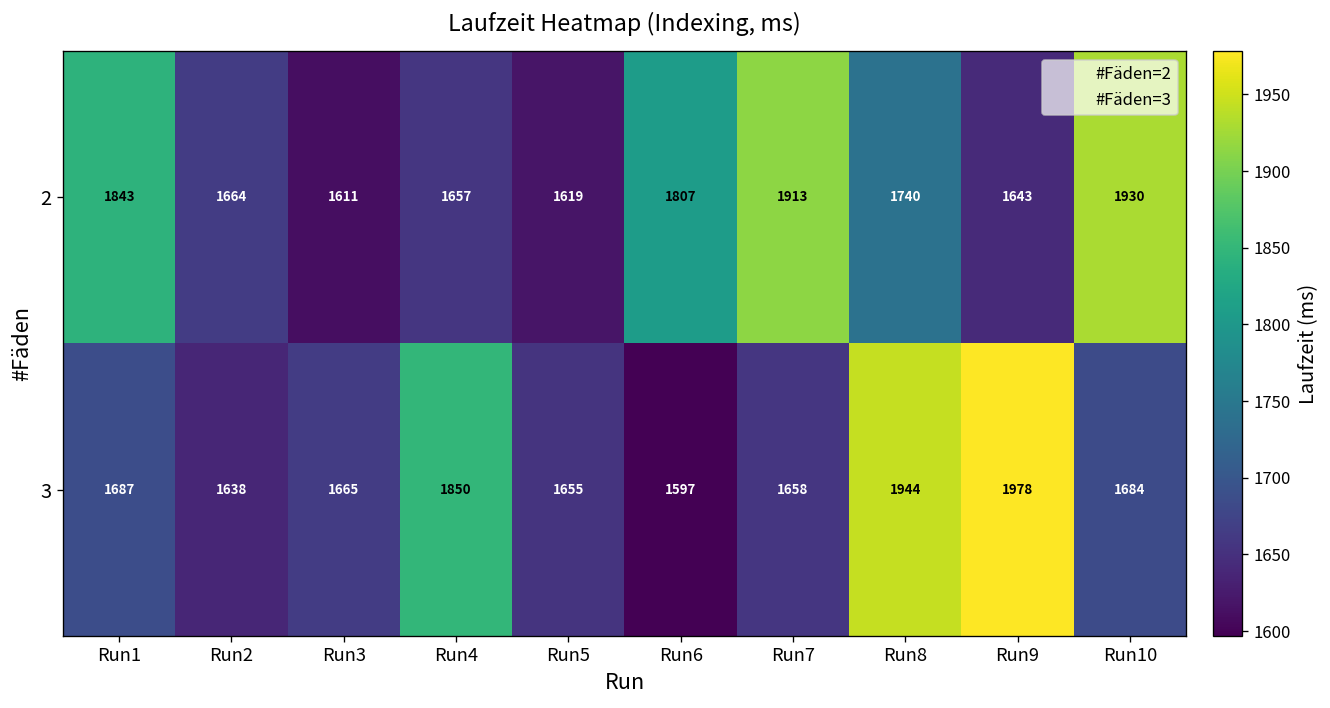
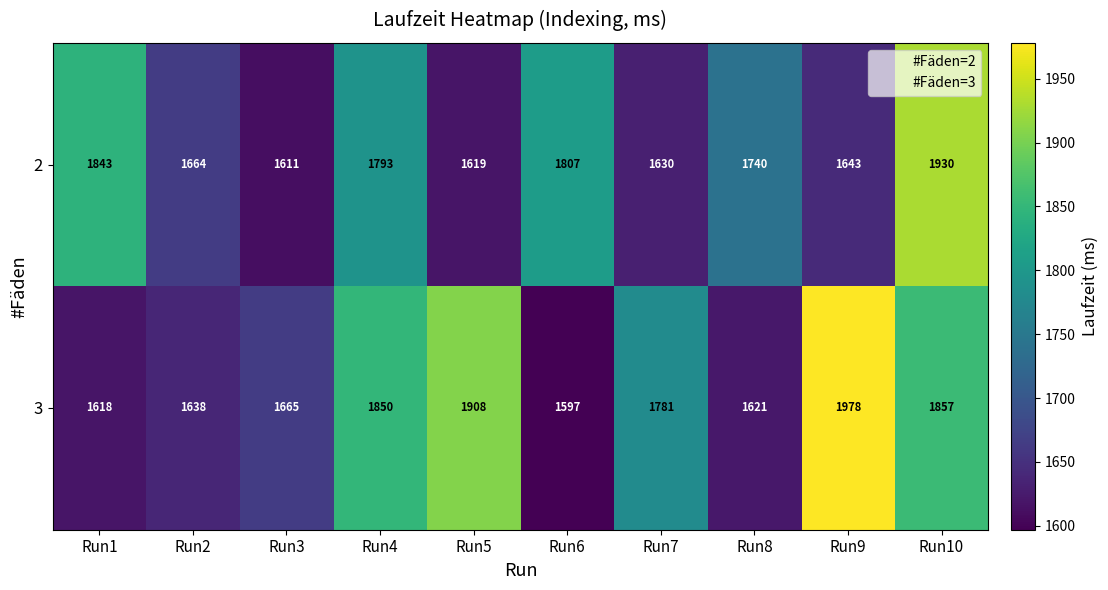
2, Run4: 1657 -> 1793
2, Run7: 1913 -> 1630
3, Run1: 1687 -> 1618
3, Run5: 1655 -> 1908
3, Run7: 1658 -> 1781
3, Run8: 1944 -> 1621
3, Run10: 1684 -> 1857
